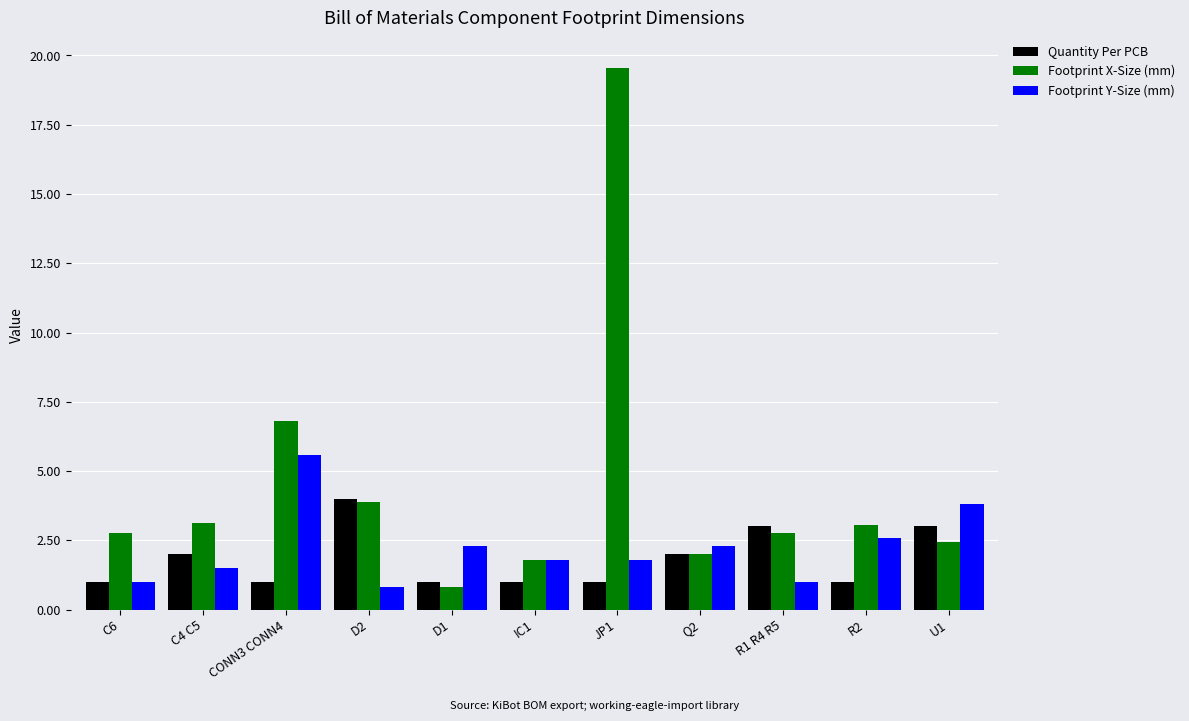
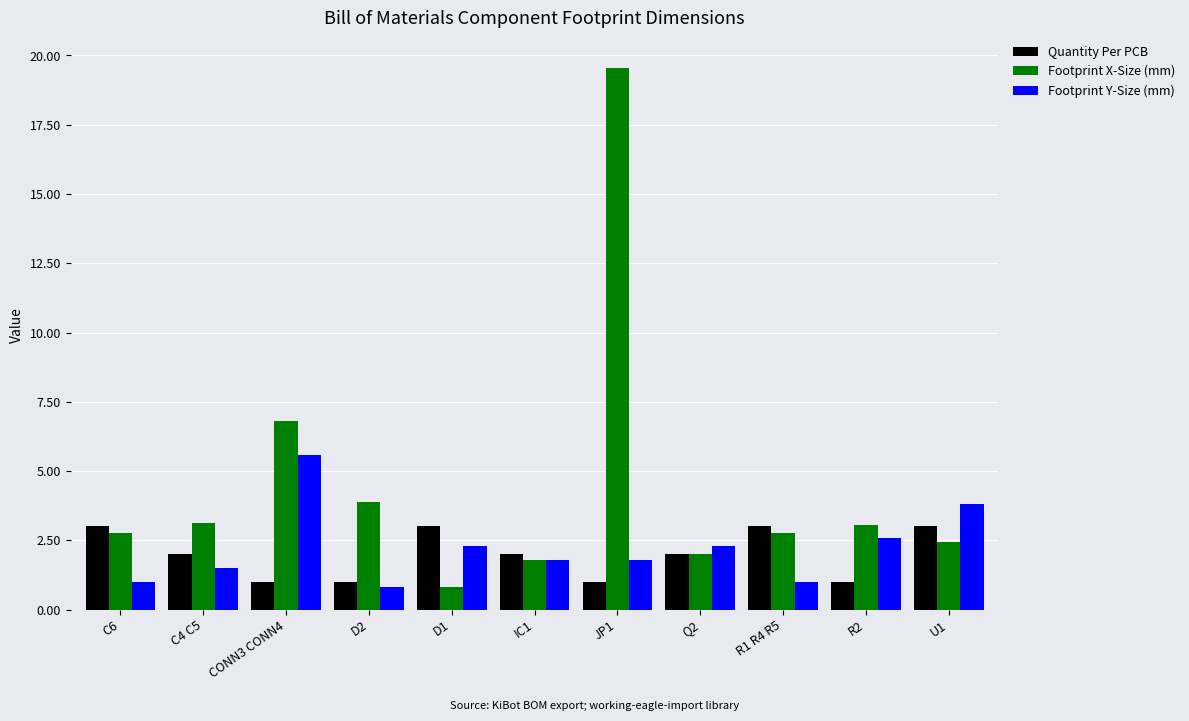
Quantity Per PCB, C6: 1 -> 3
Quantity Per PCB, D2: 4 -> 1
Quantity Per PCB, D1: 1 -> 3
Quantity Per PCB, IC1: 1 -> 2
